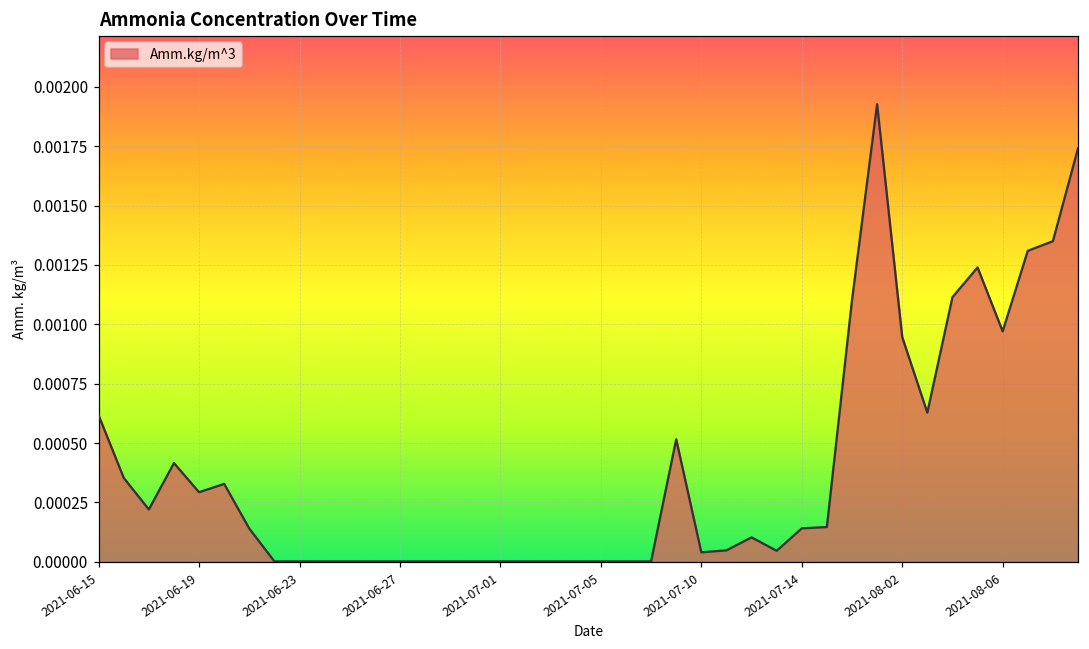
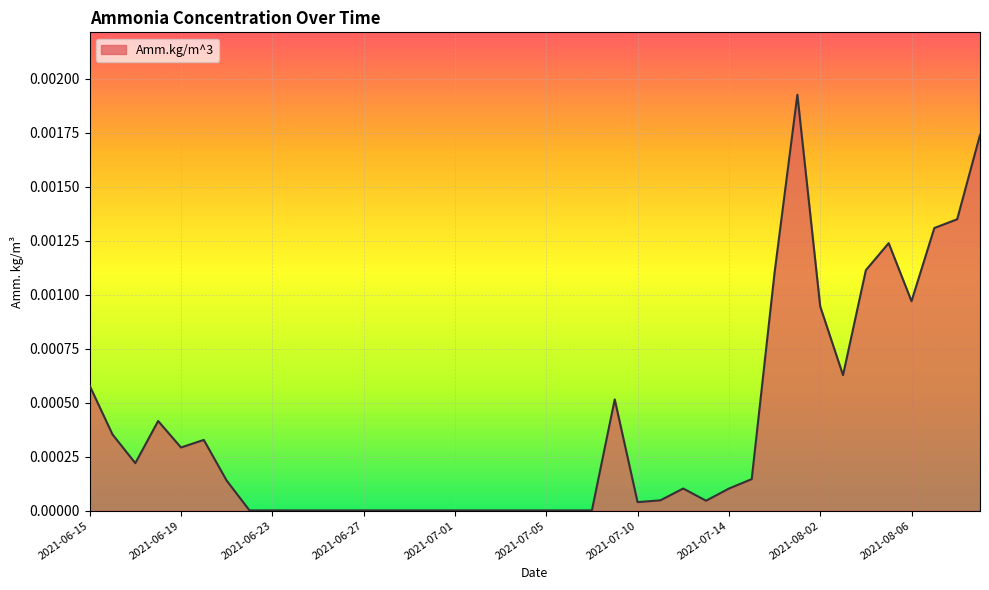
2021-06-15: 0.00062 -> 0.00058
2021-07-14: 0.00014 -> 0.00010
